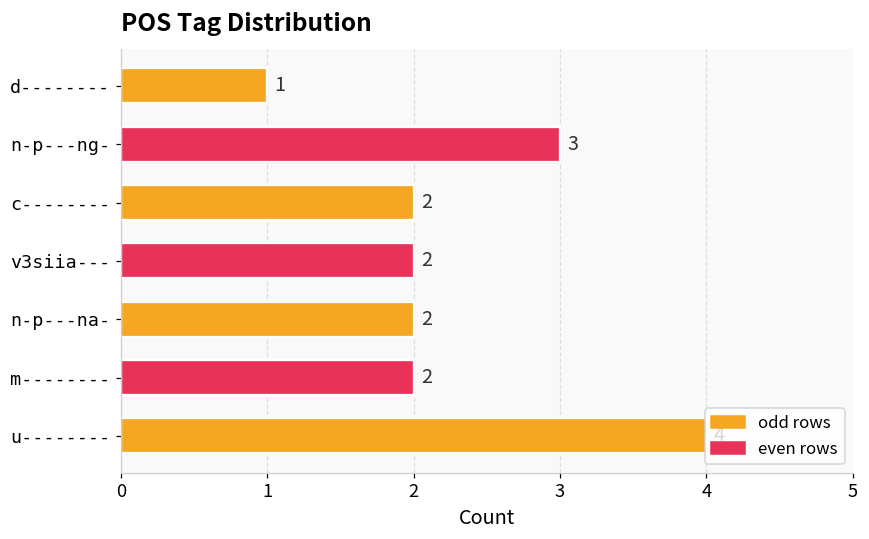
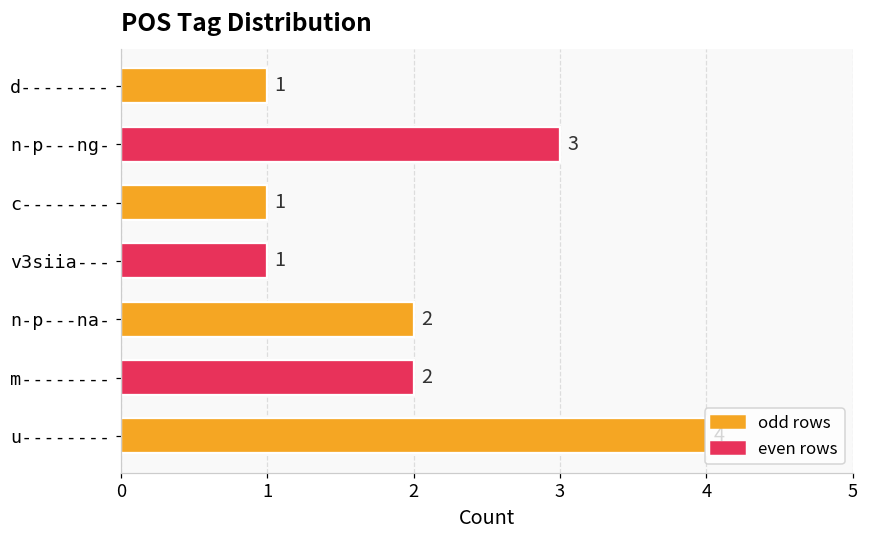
c--------: 2 -> 1
v3siia---: 2 -> 1
